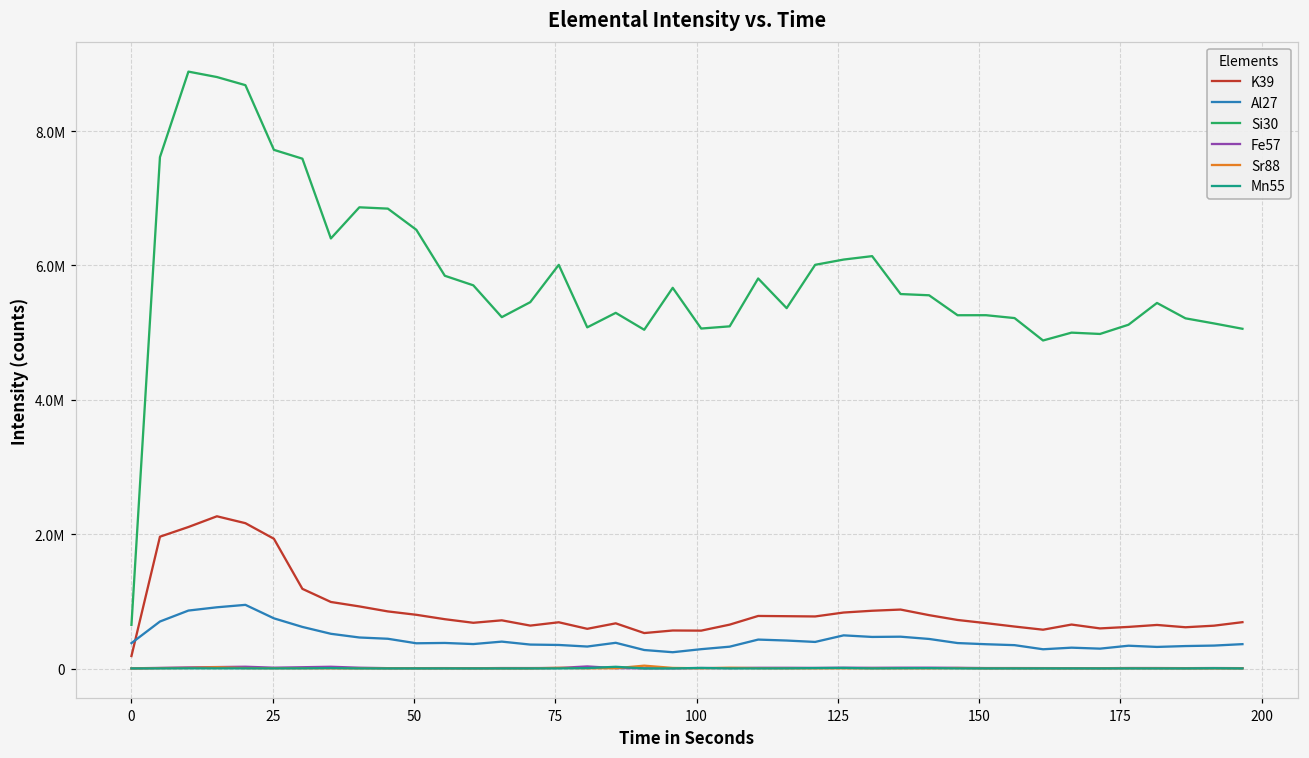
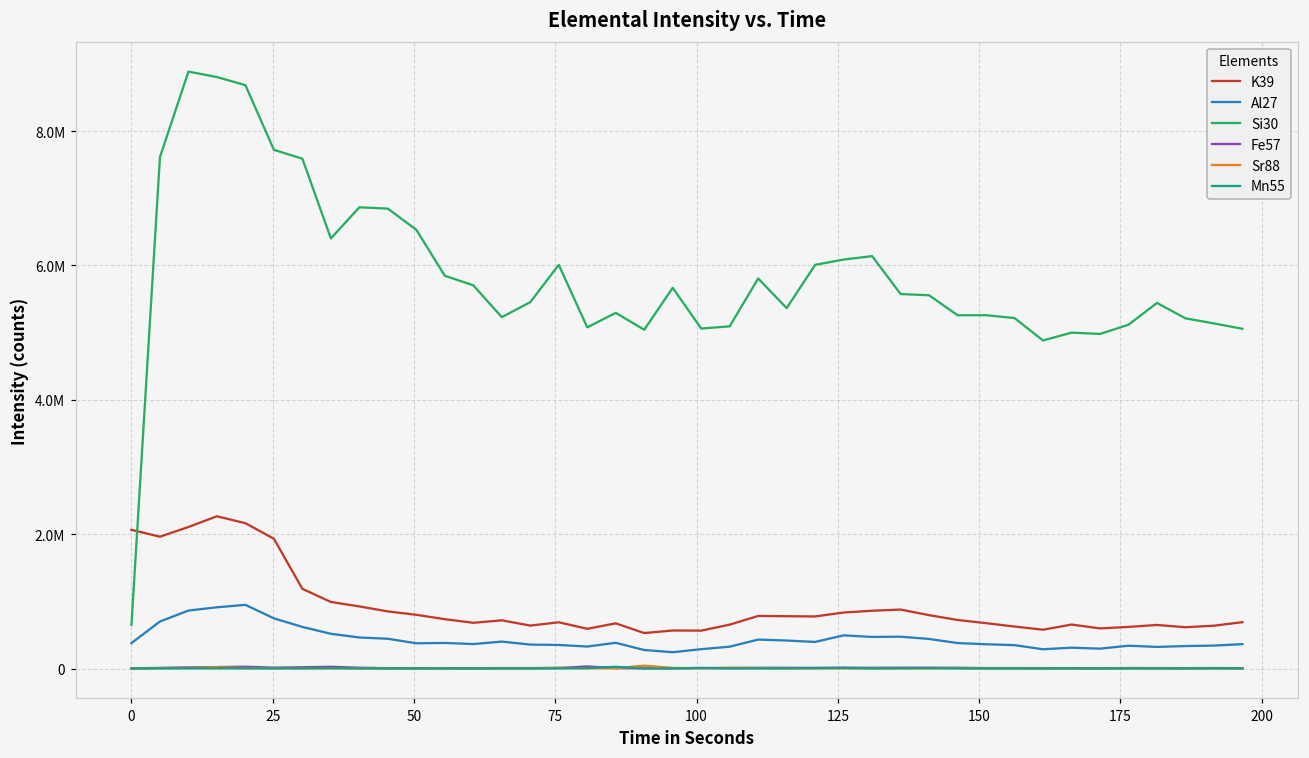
K39, 0: 200000 -> 2100000
